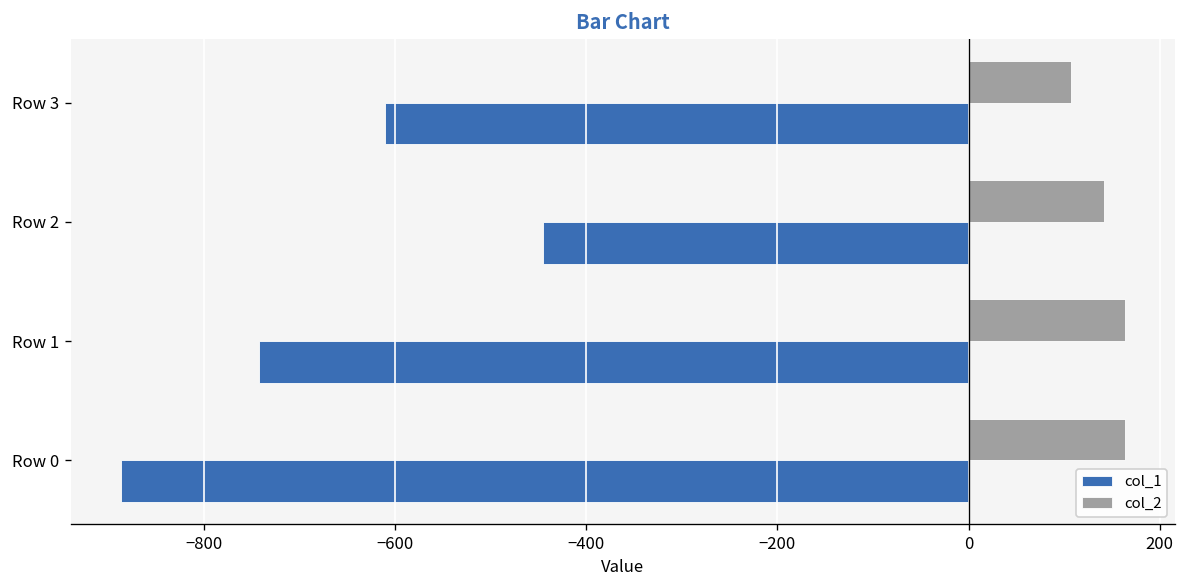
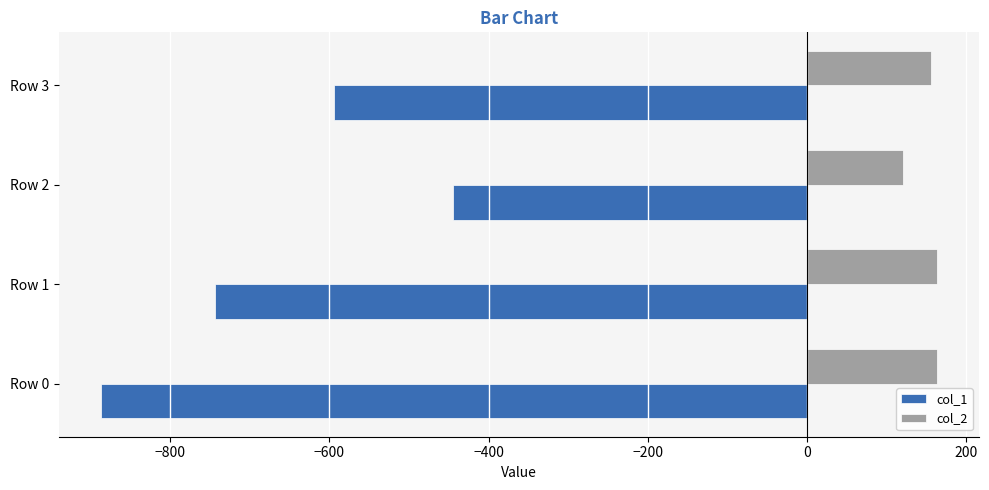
col_2, Row 3: 110 -> 160
col_1, Row 3: -610 -> -590
col_2, Row 2: 140 -> 120
